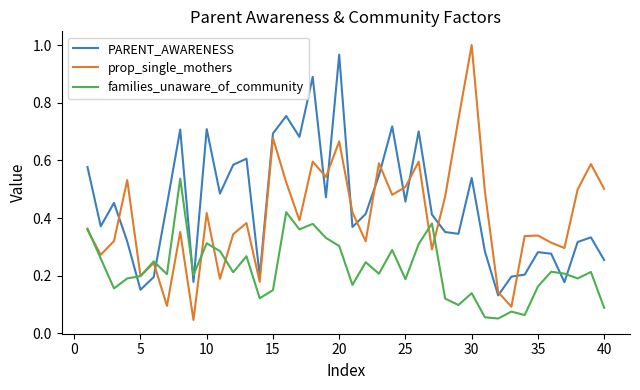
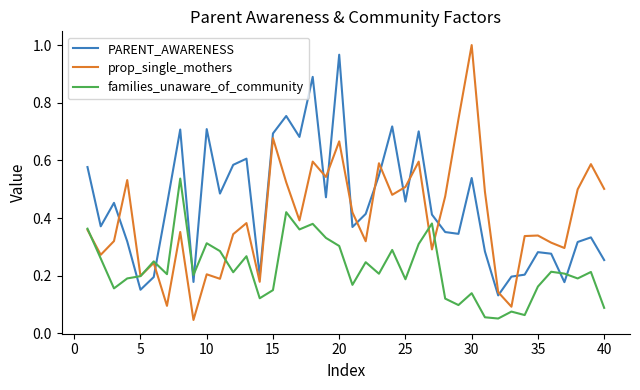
prop_single_mothers, 10: 0.42 -> 0.20
